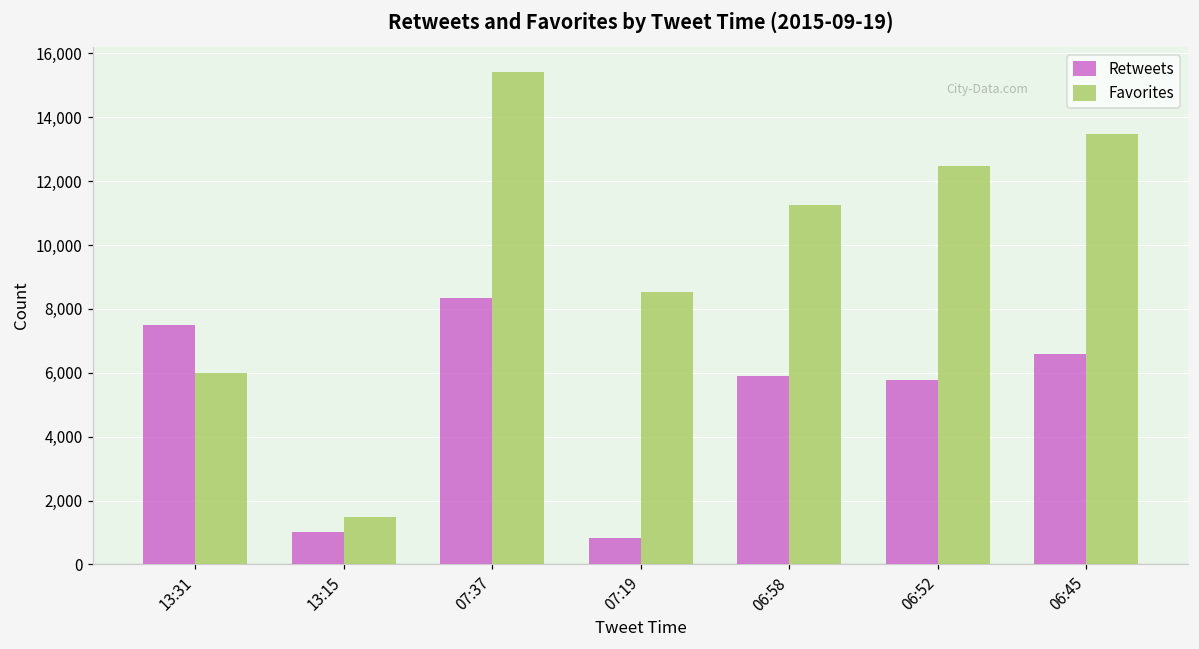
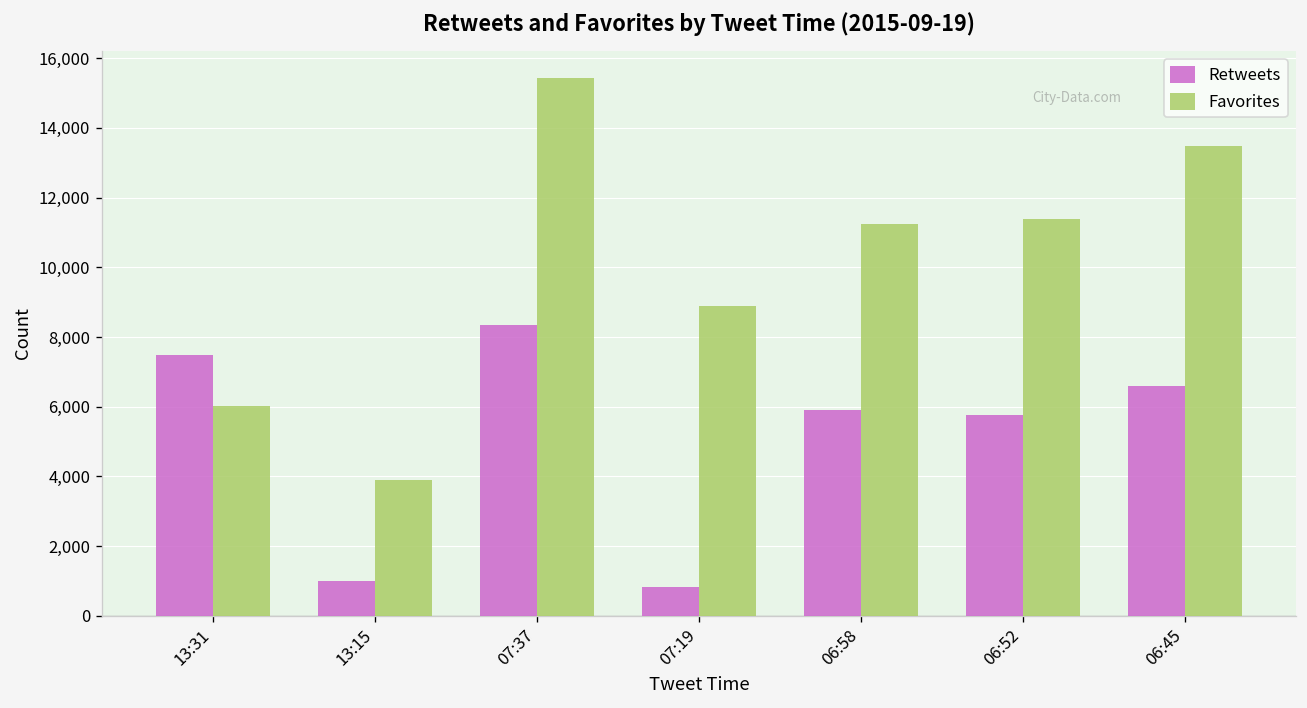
Favorites, 13:15: 1,500 -> 3,900
Favorites, 07:19: 8,500 -> 8,900
Favorites, 06:52: 12,500 -> 11,400
